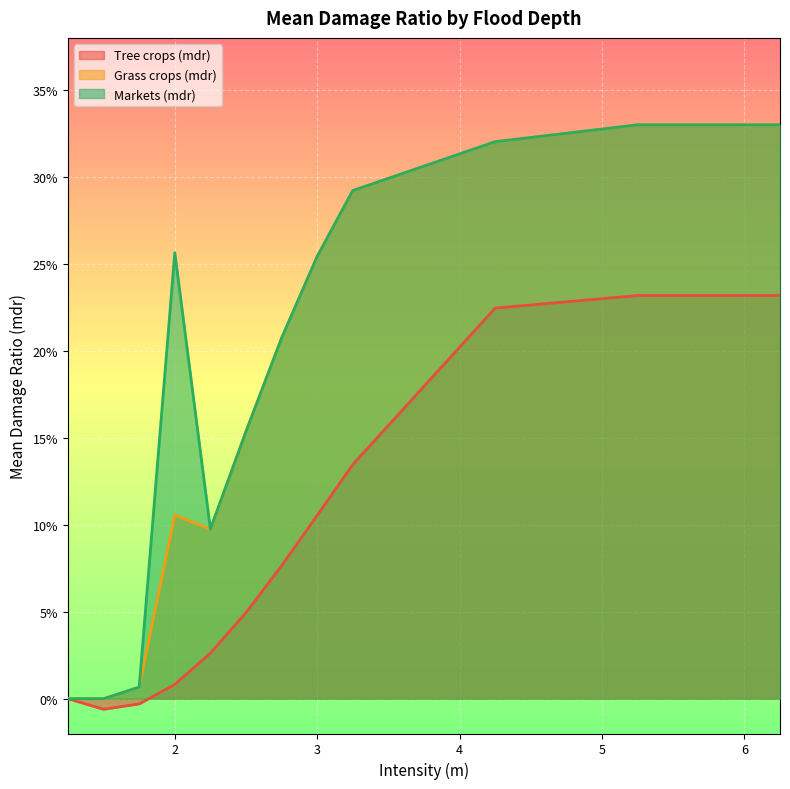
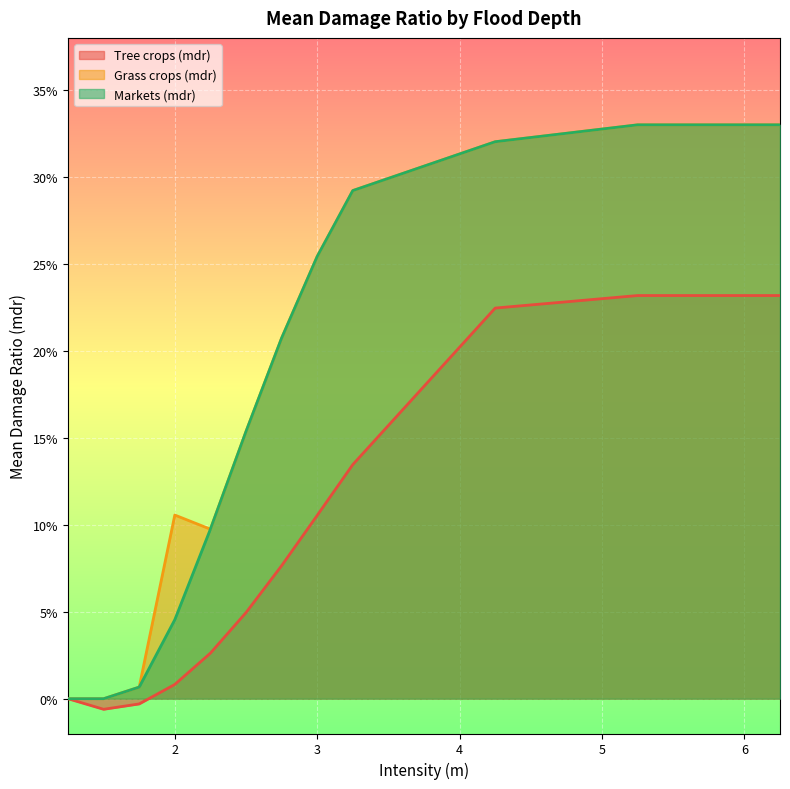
Markets (mdr), 2: 25.6% -> 4.5%
